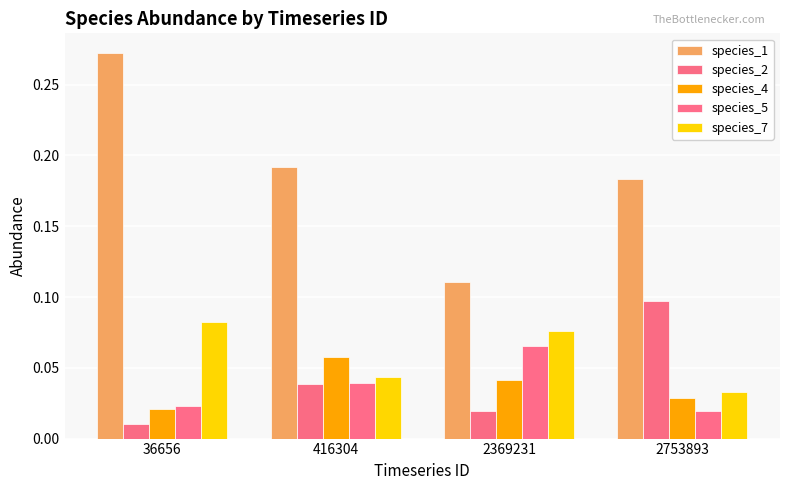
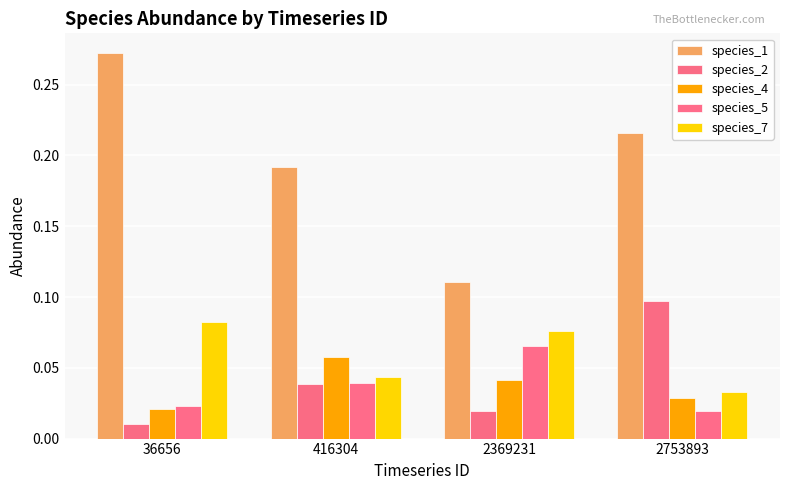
species_1, 2753893: 0.183 -> 0.216
